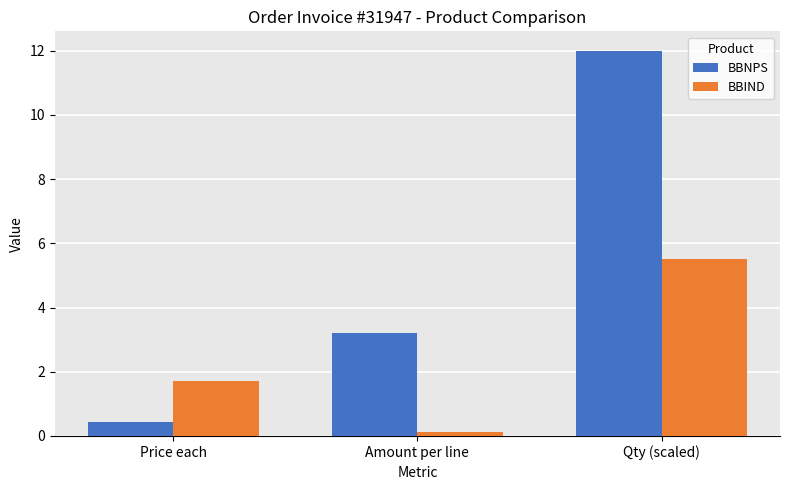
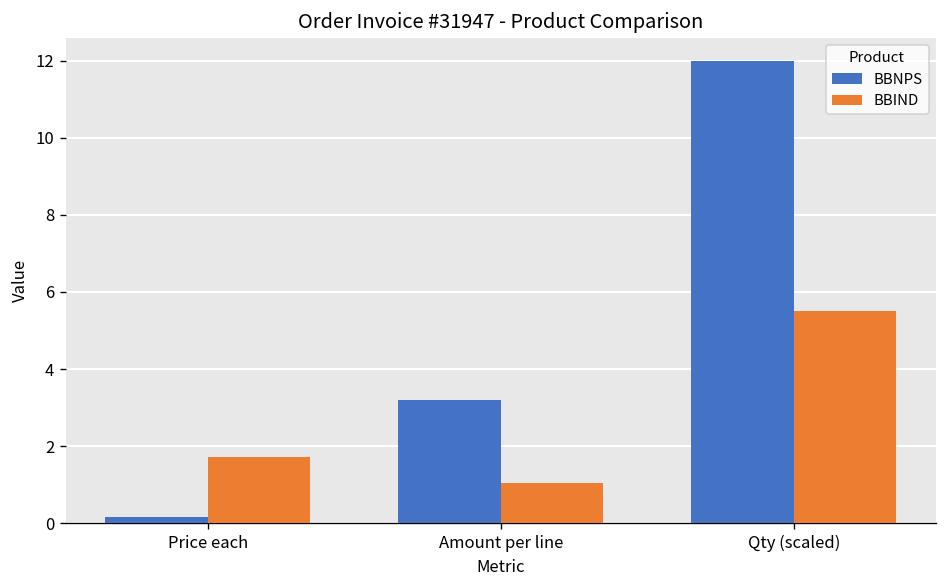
BBNPS, Price each: 0.4 -> 0.2
BBIND, Amount per line: 0.1 -> 1.1
